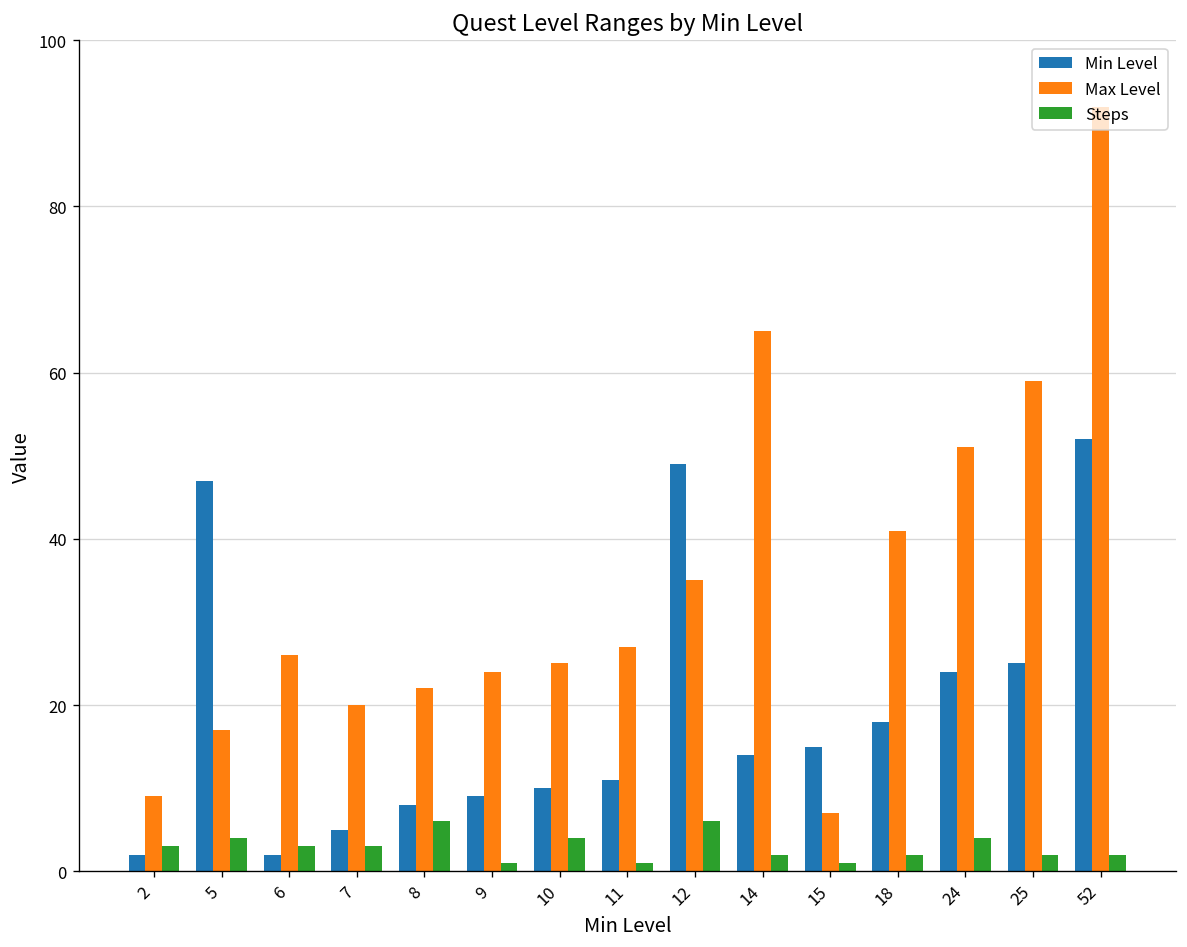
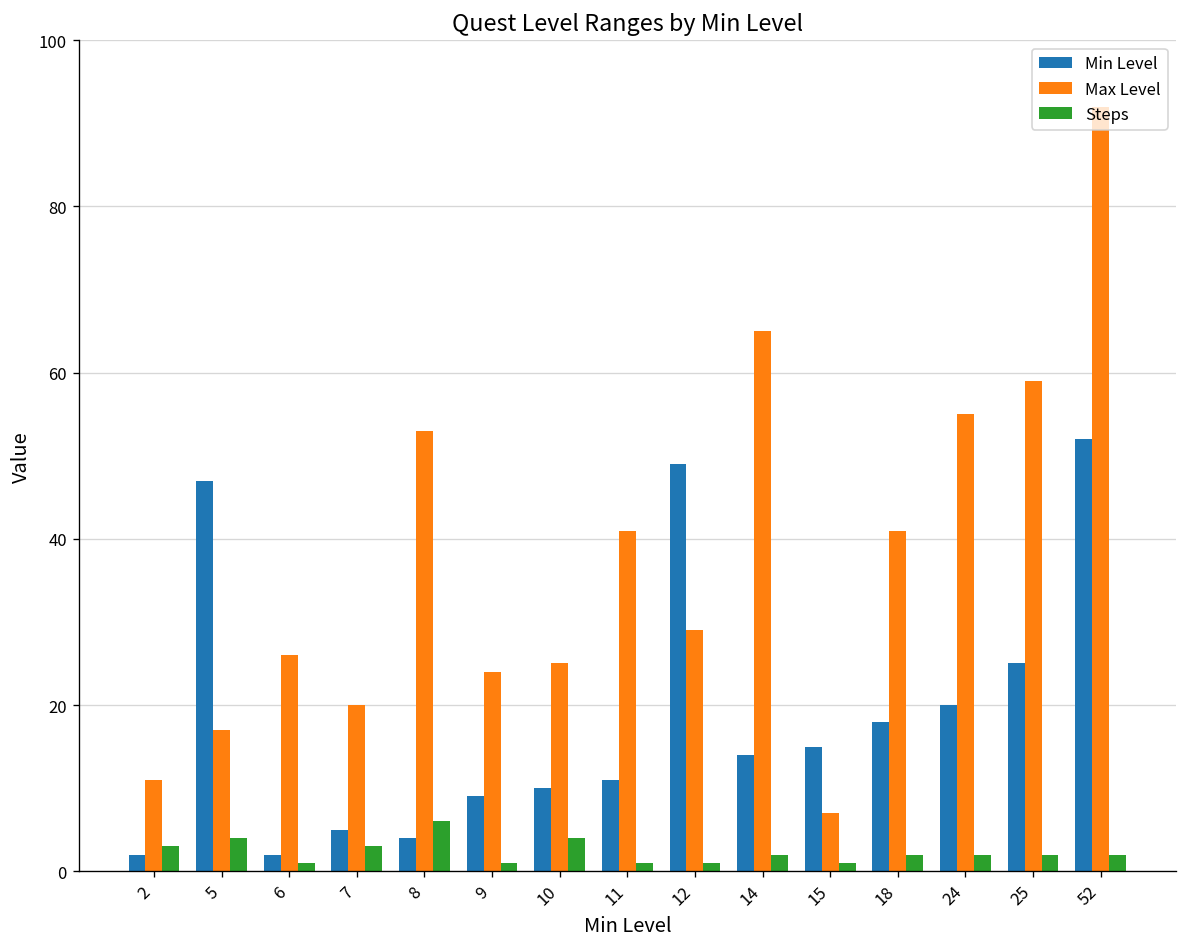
Max Level, 2: 9 -> 11
Steps, 6: 3 -> 1
Min Level, 8: 8 -> 4
Max Level, 8: 22 -> 53
Max Level, 11: 27 -> 41
Max Level, 12: 35 -> 29
Steps, 12: 6 -> 1
Min Level, 24: 24 -> 20
Max Level, 24: 51 -> 55
Steps, 24: 4 -> 2
